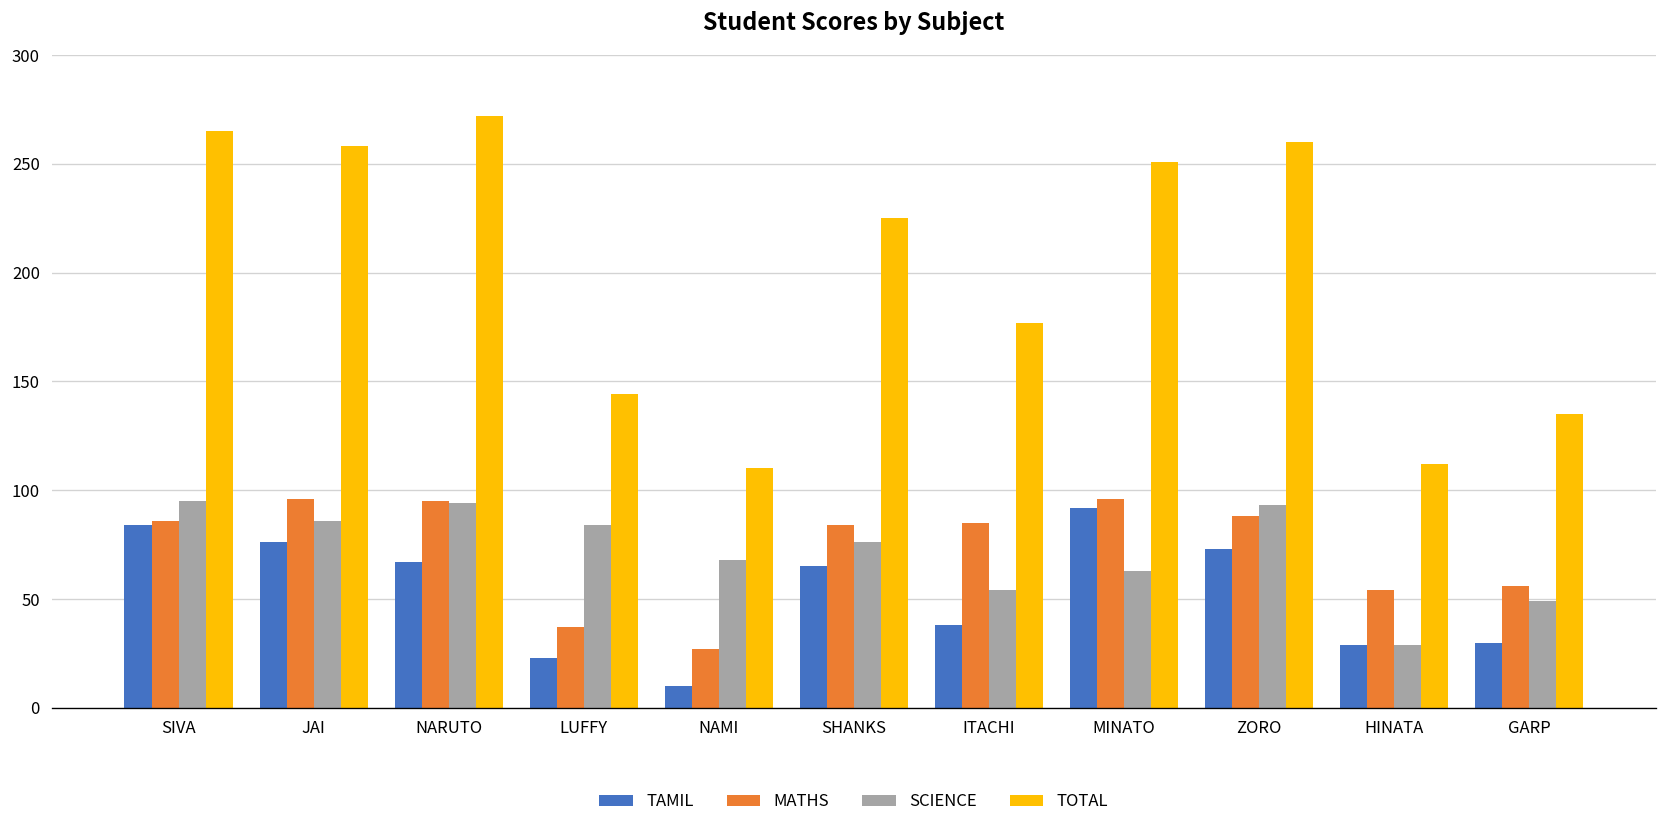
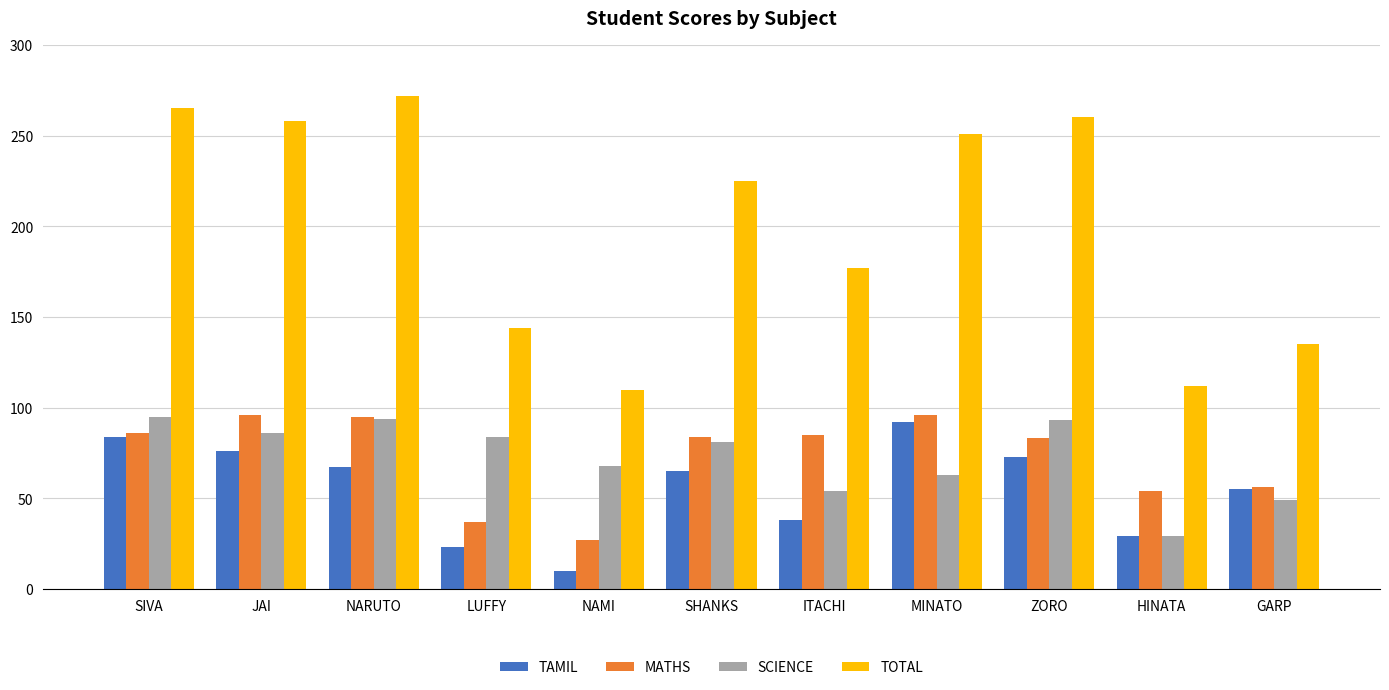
SCIENCE, SHANKS: 76 -> 81
MATHS, ZORO: 88 -> 83
TAMIL, GARP: 30 -> 55
